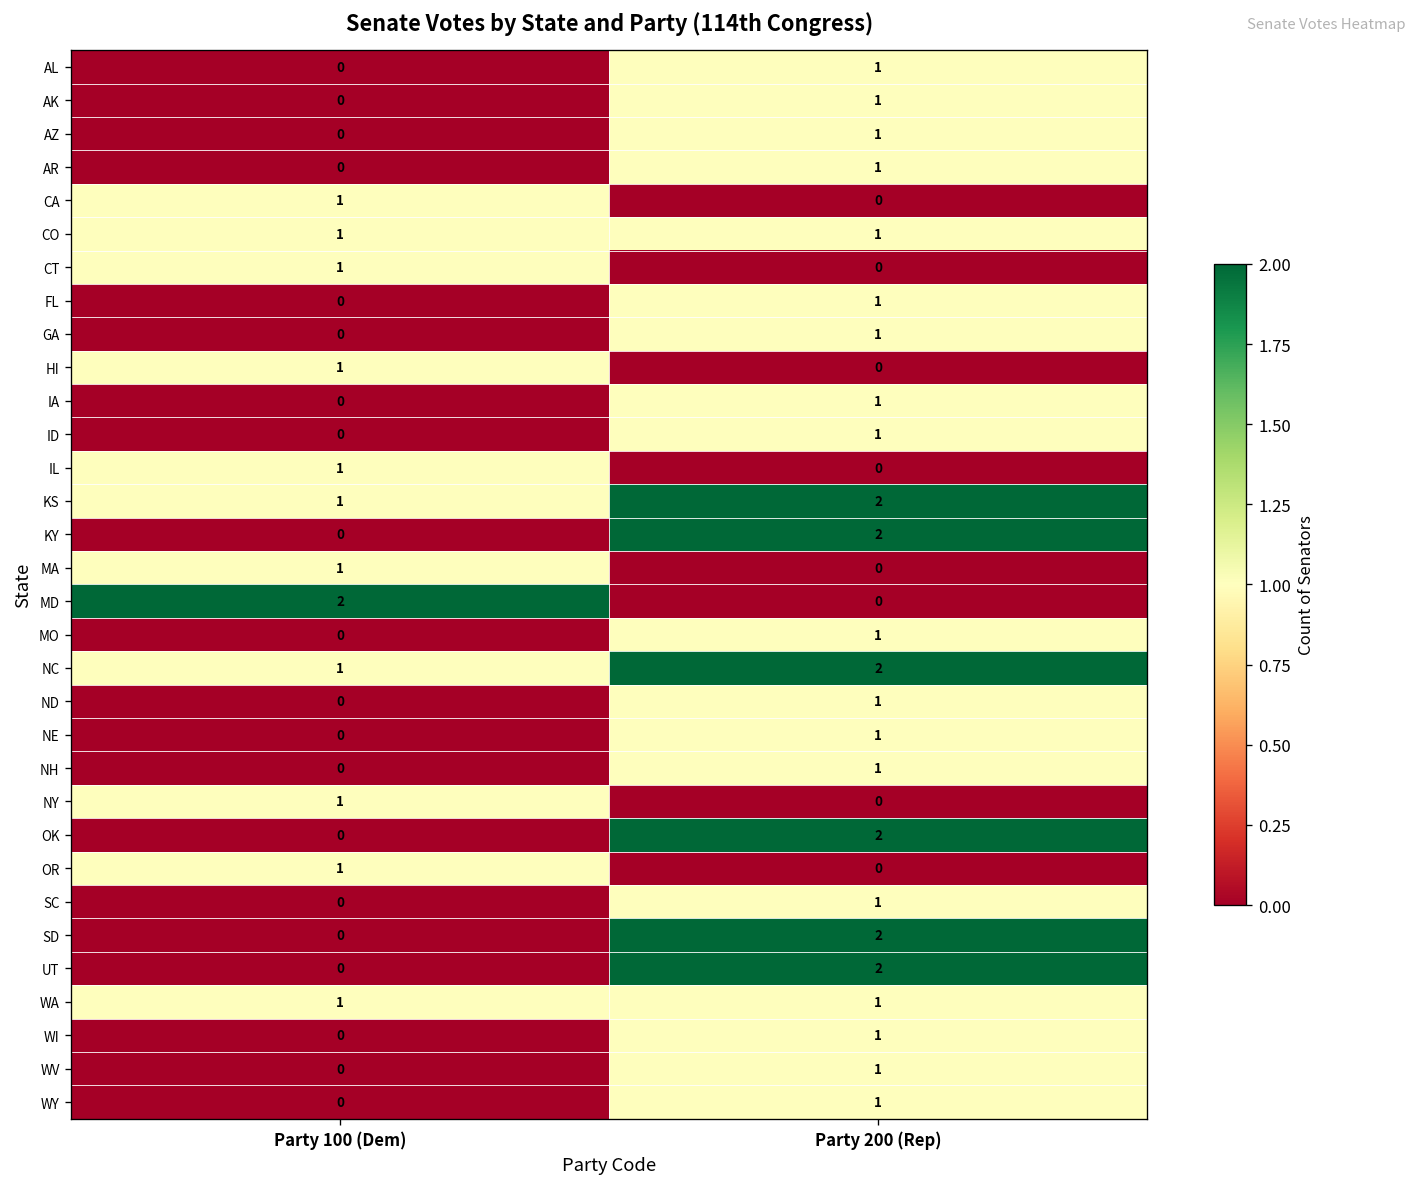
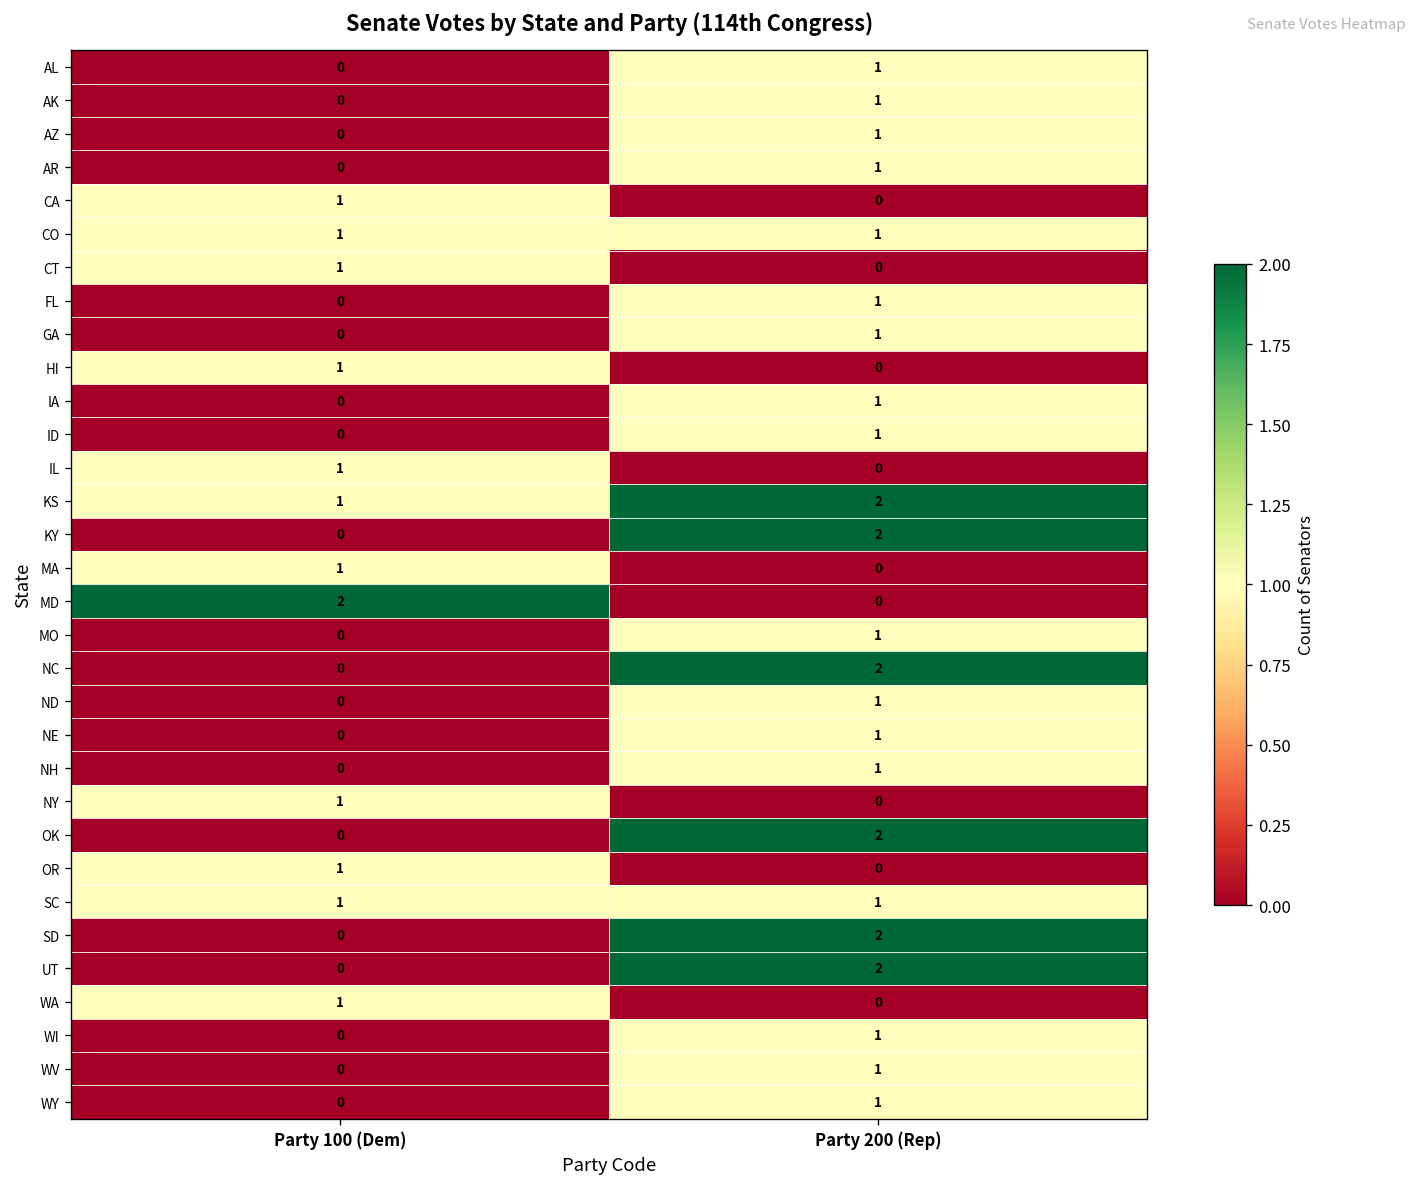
NC, Party 100 (Dem): 1 -> 0
SC, Party 100 (Dem): 0 -> 1
WA, Party 200 (Rep): 1 -> 0
